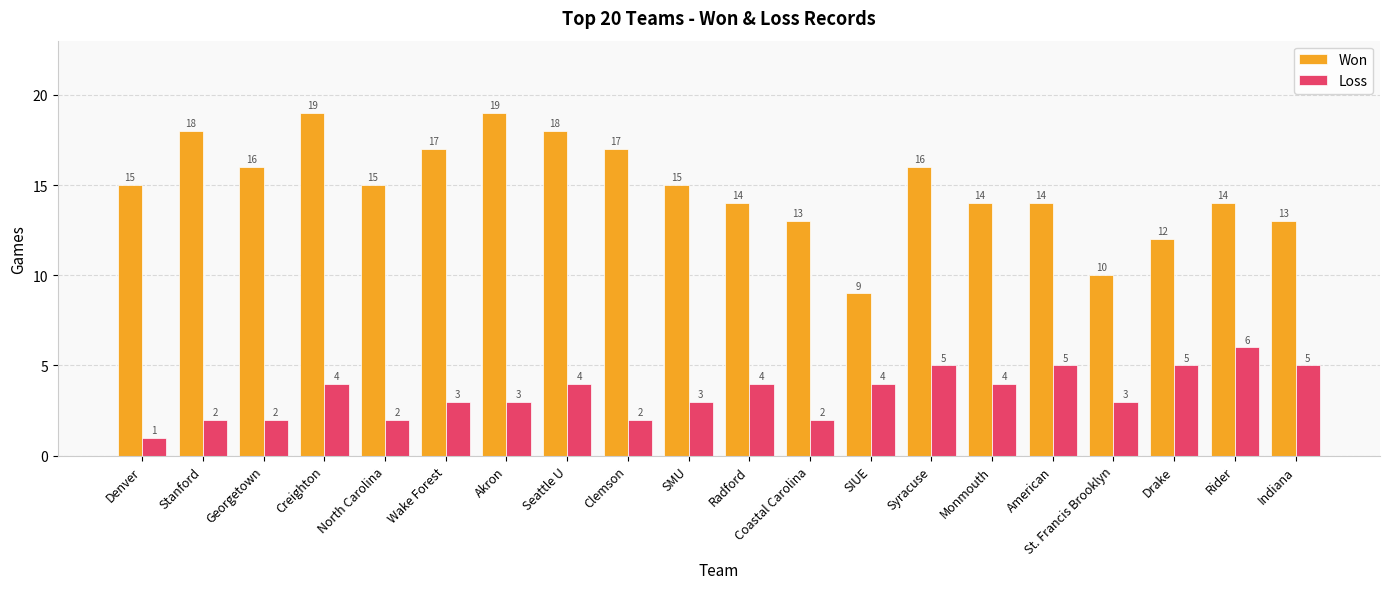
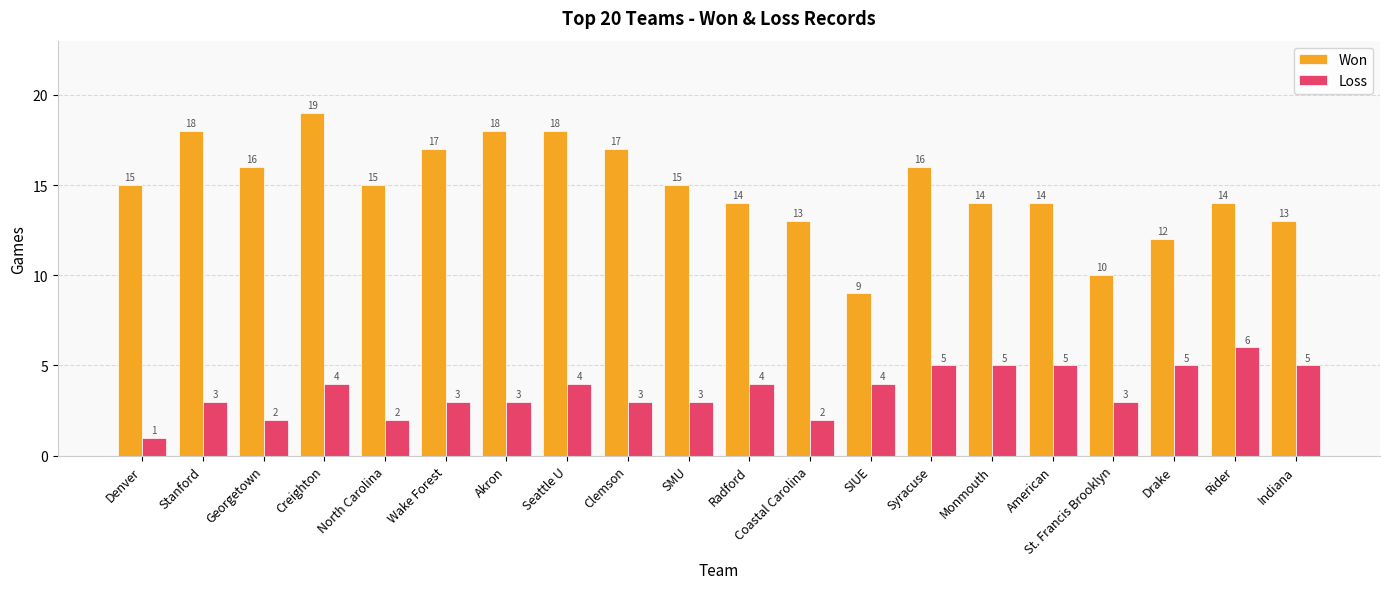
Loss, Stanford: 2 -> 3
Won, Akron: 19 -> 18
Loss, Clemson: 2 -> 3
Loss, Monmouth: 4 -> 5
